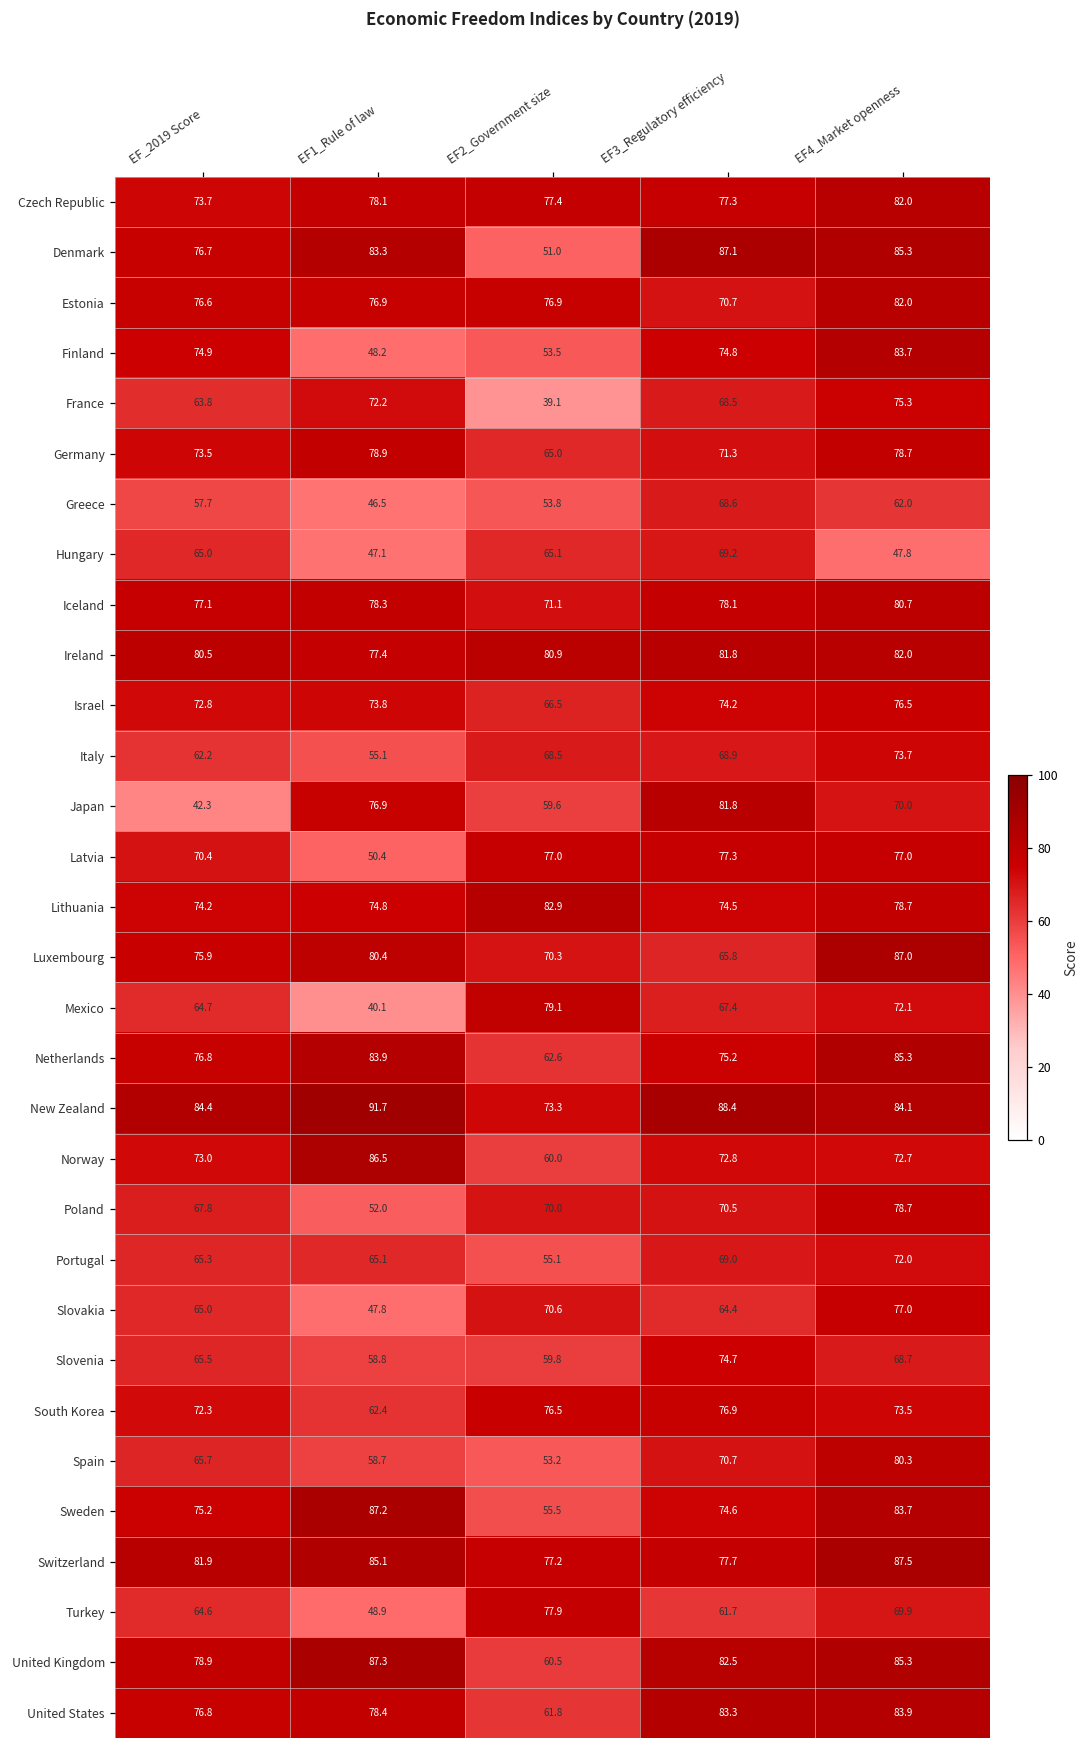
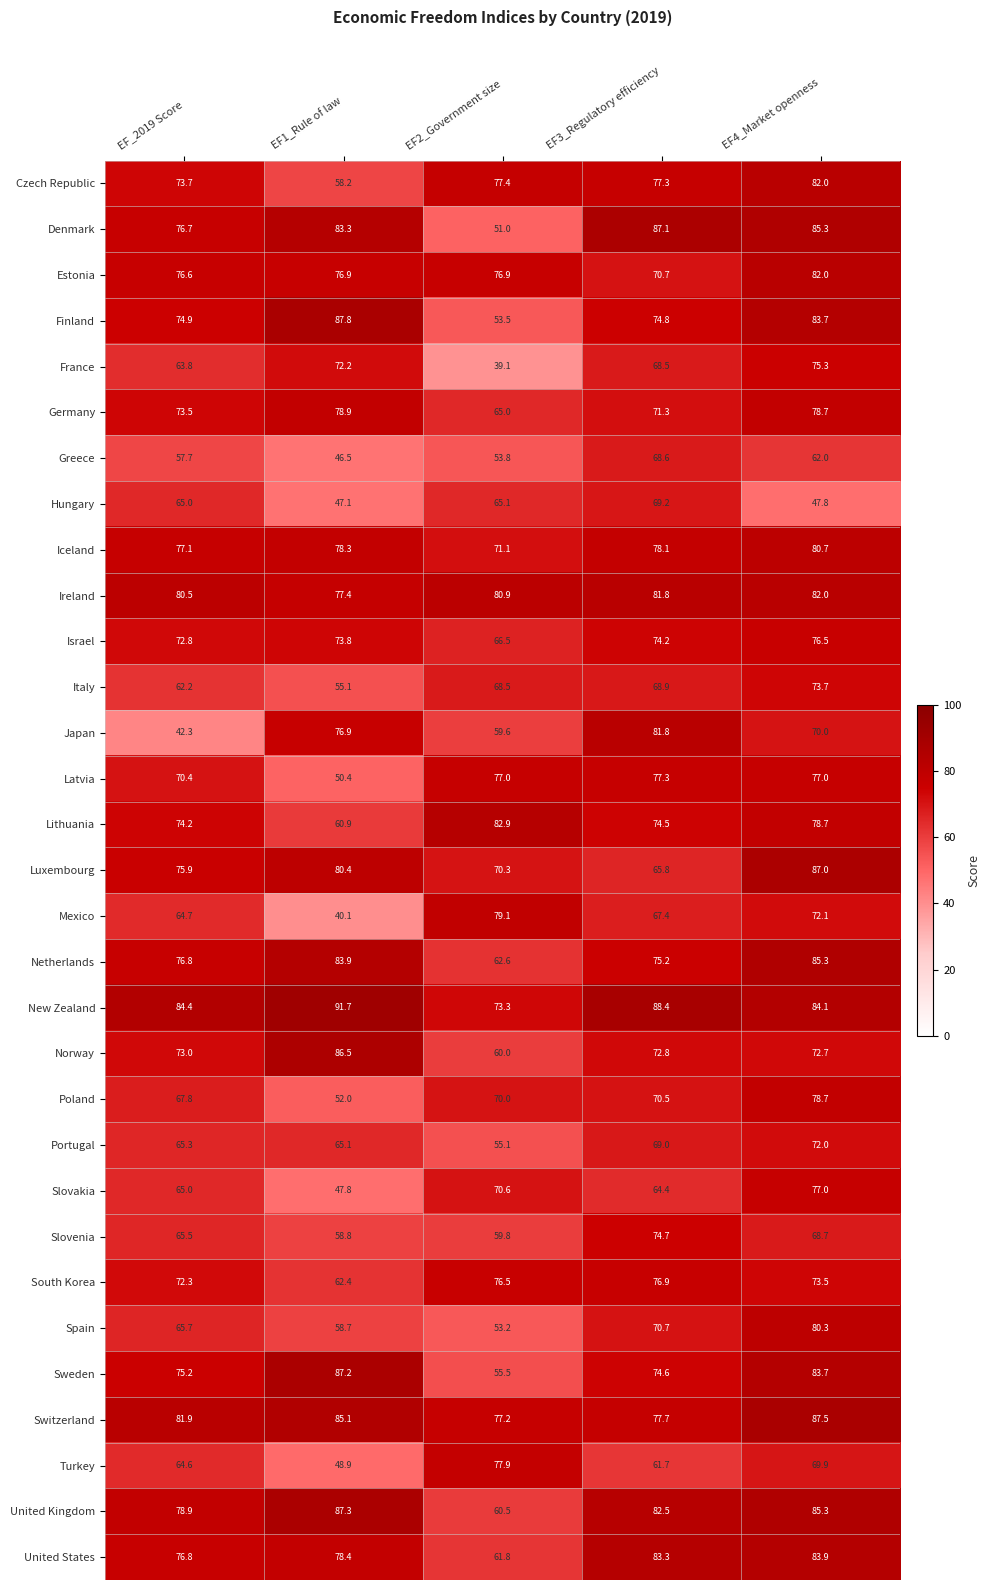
Czech Republic, EF1_Rule of law: 78.1 -> 58.2
Finland, EF1_Rule of law: 48.2 -> 87.8
Lithuania, EF1_Rule of law: 74.8 -> 60.9
